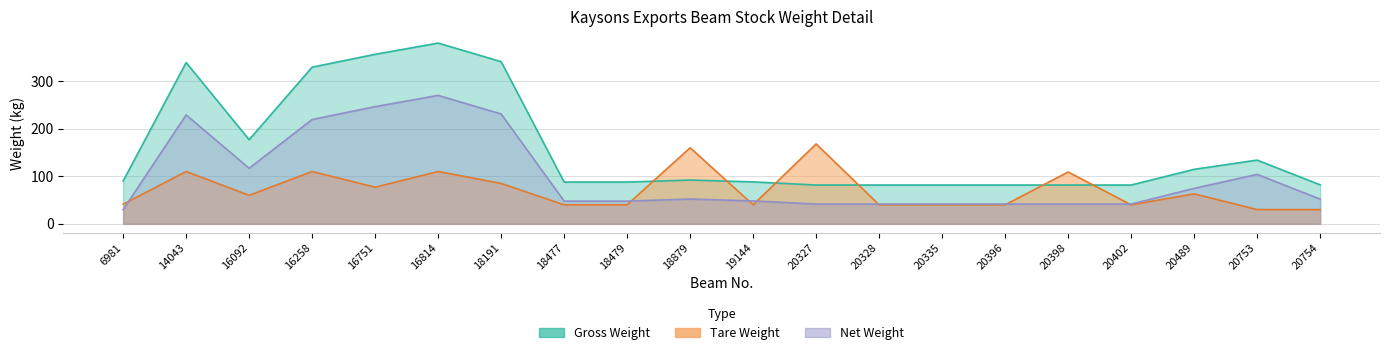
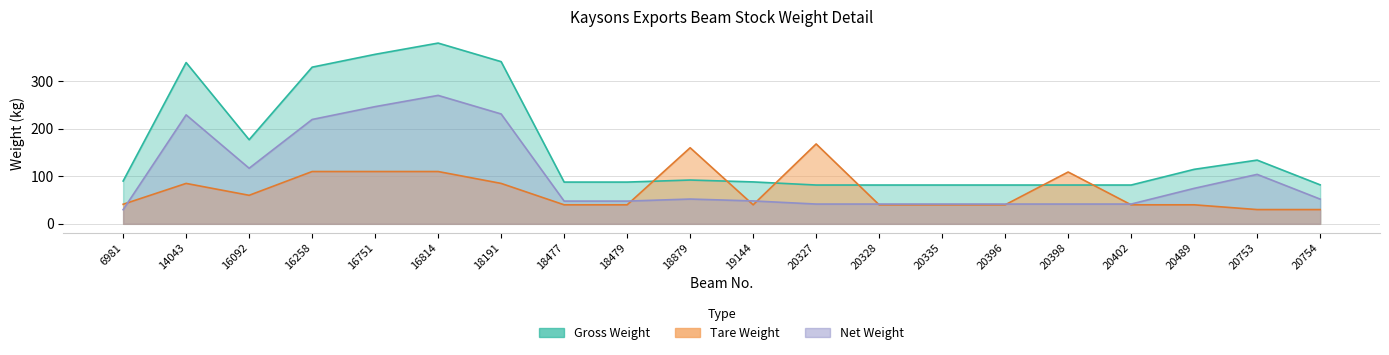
Tare Weight, 14043: 110 -> 90
Tare Weight, 16751: 80 -> 110
Tare Weight, 20489: 60 -> 40
